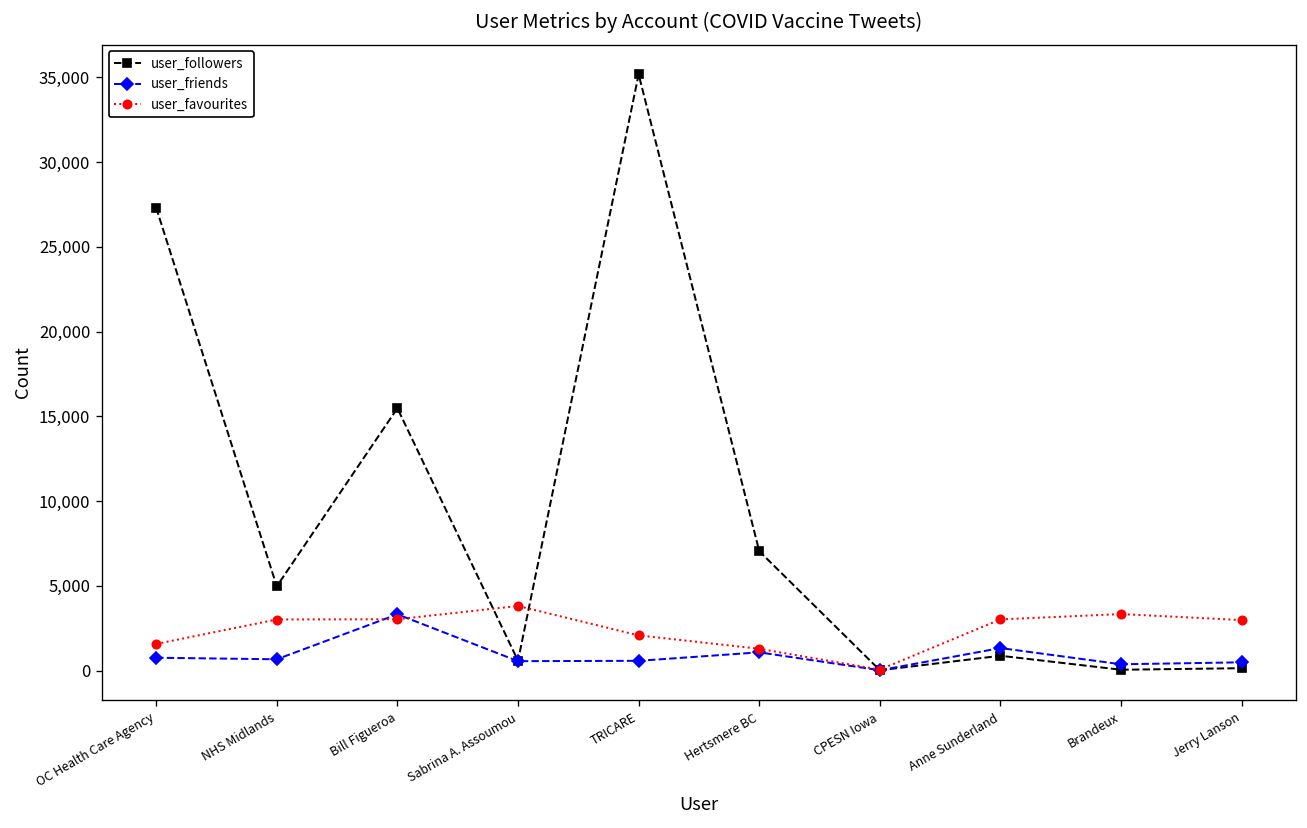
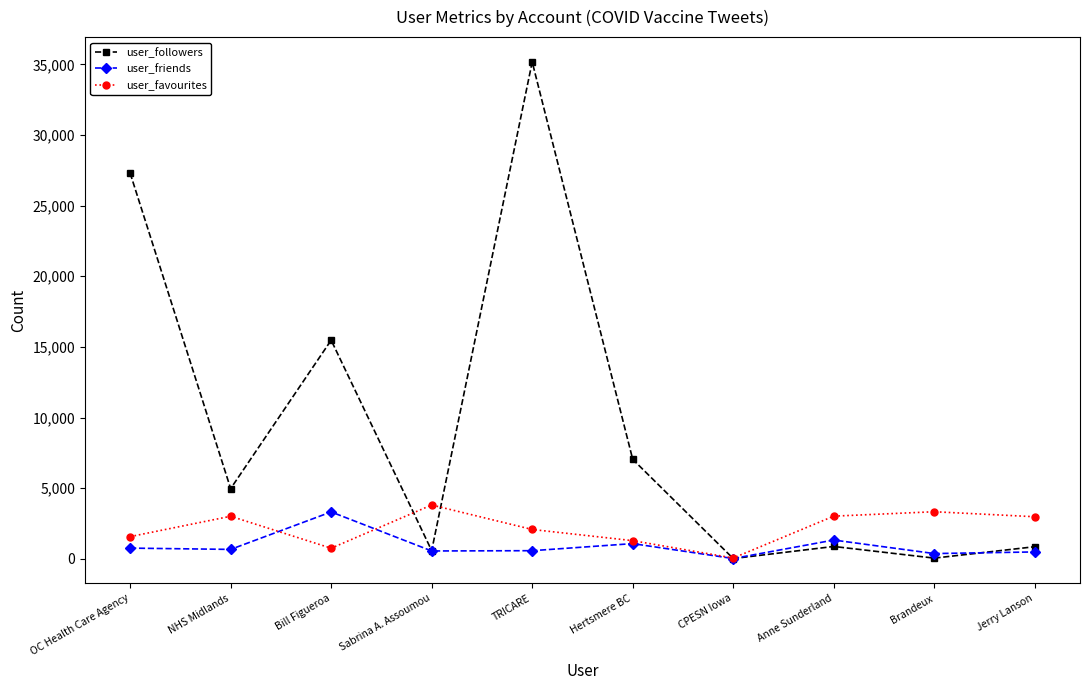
user_favourites, Bill Figueroa: 3,000 -> 800
user_followers, Jerry Lanson: 100 -> 900
